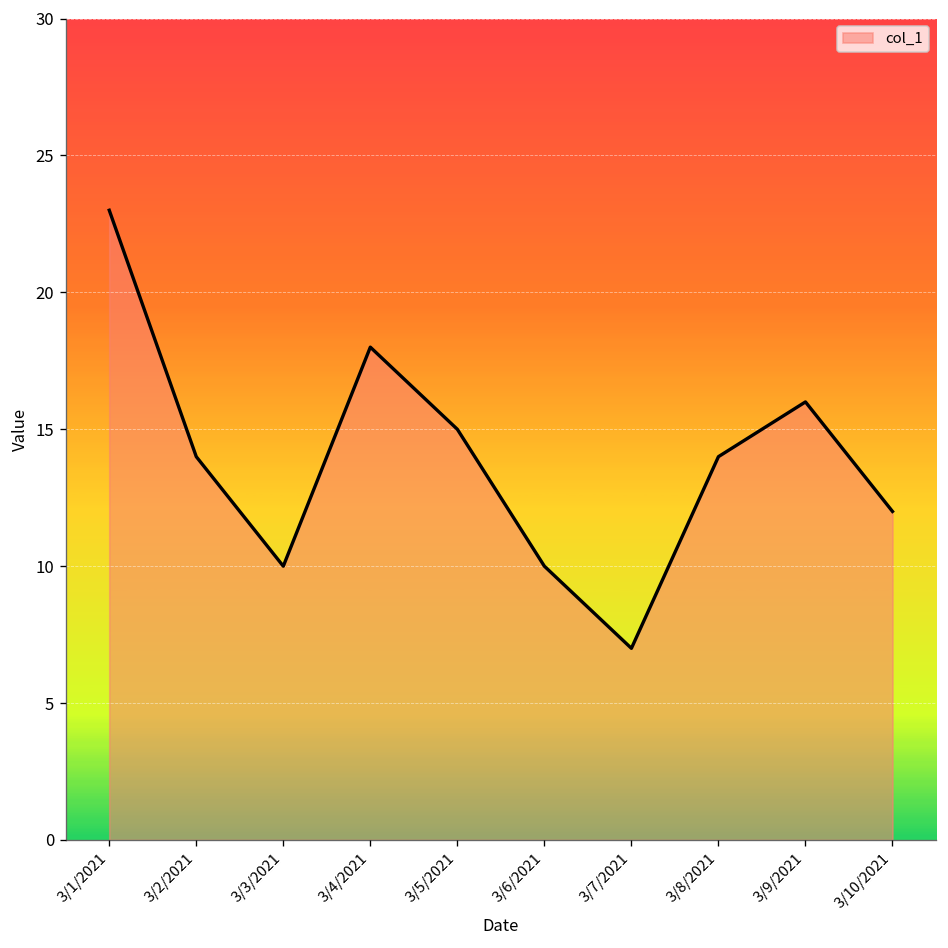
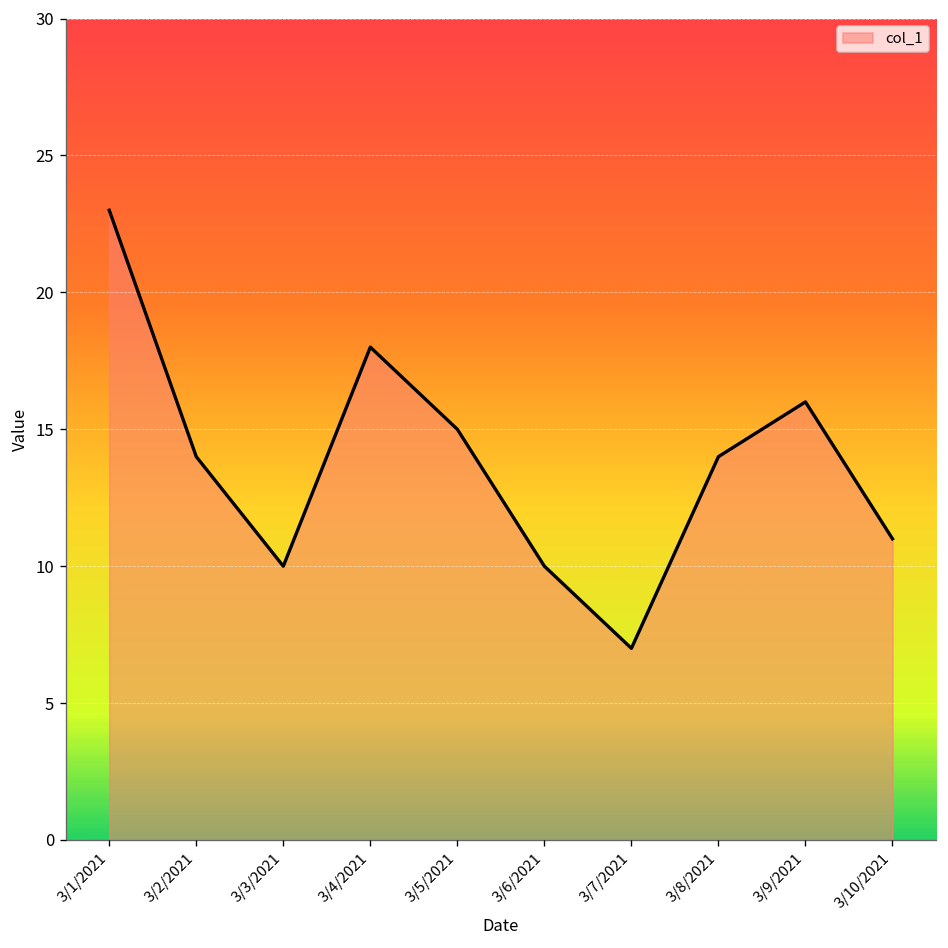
3/10/2021: 12 -> 11
